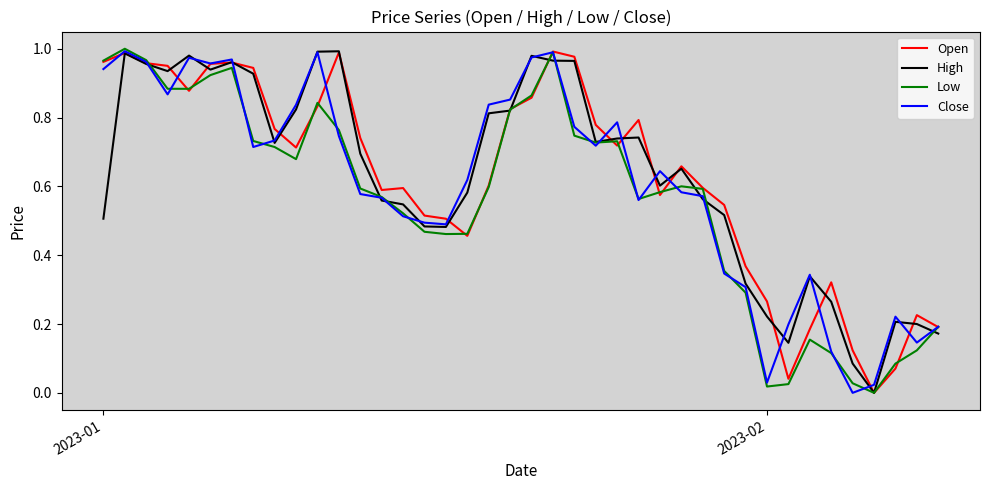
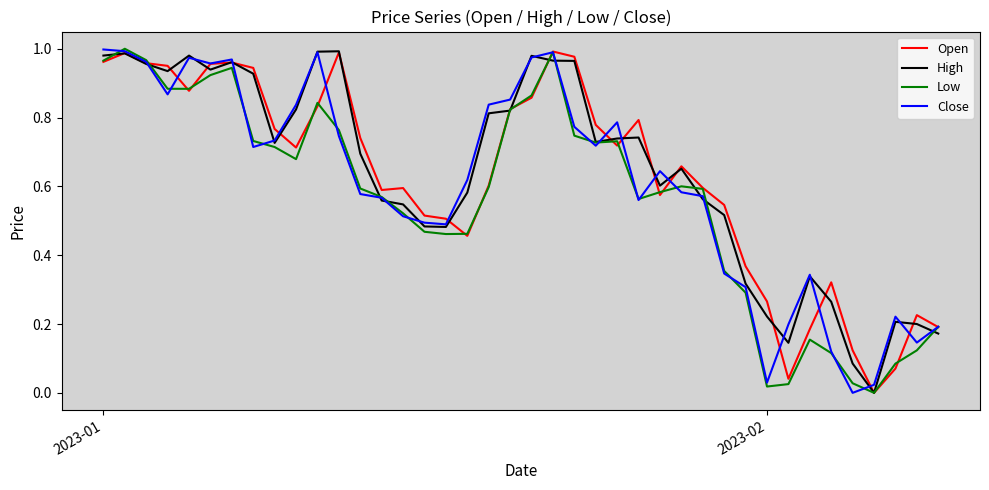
High, 2023-01: 0.51 -> 0.98
Close, 2023-01: 0.94 -> 1.00
